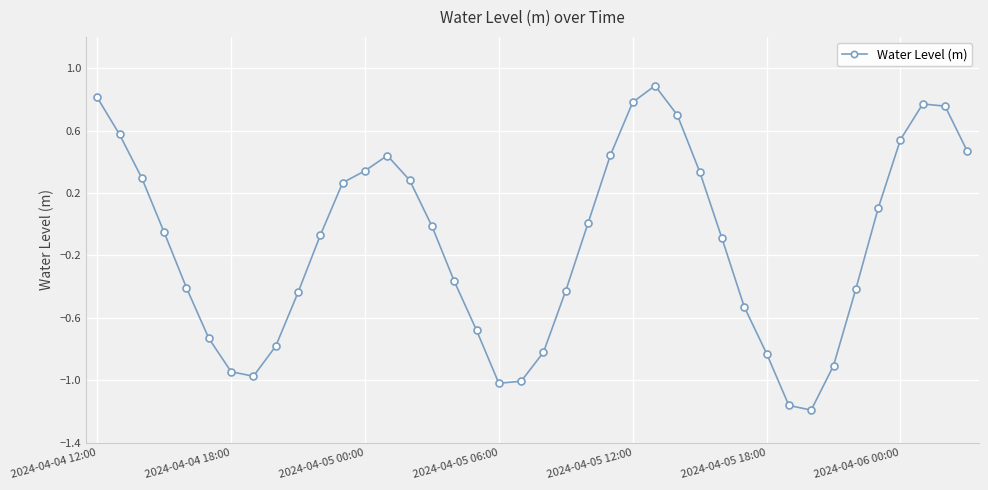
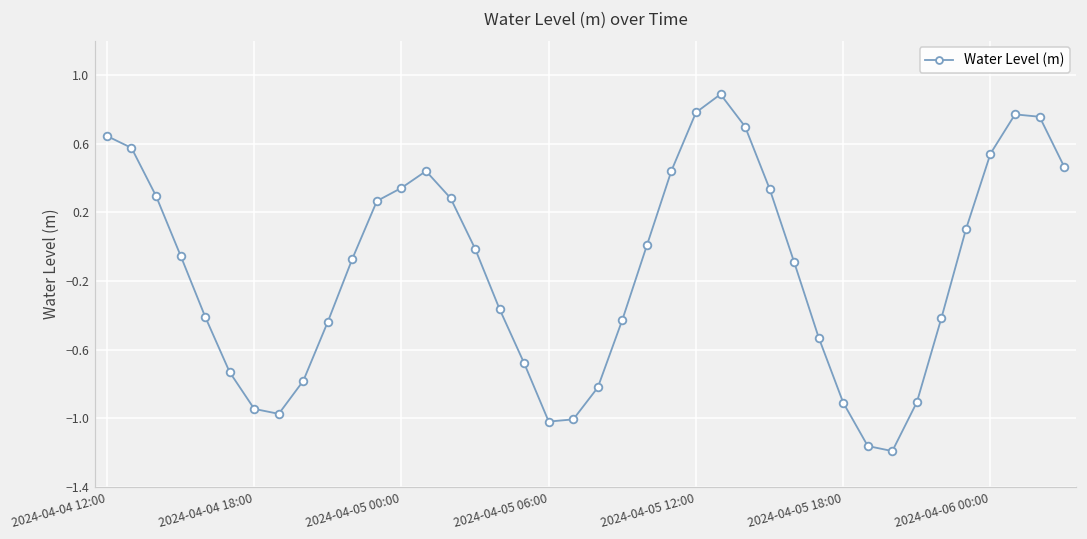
2024-04-04 12:00: 0.81 -> 0.64
2024-04-05 18:00: -0.83 -> -0.91
